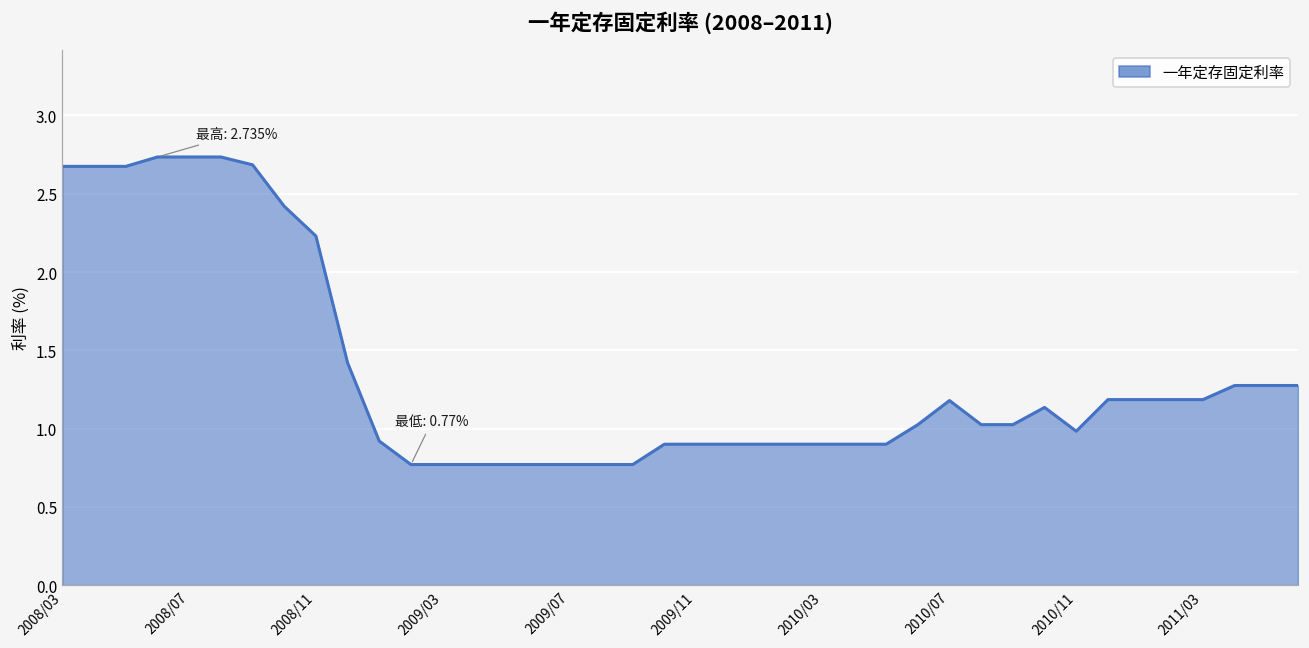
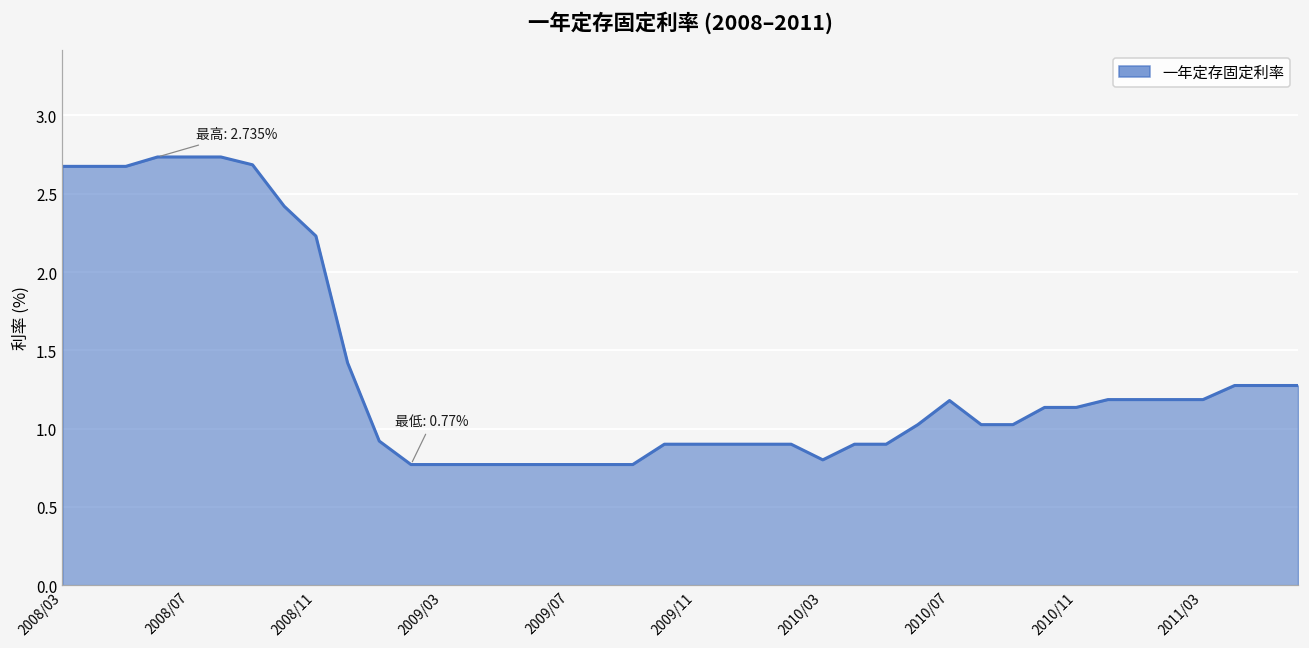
2010/03: 0.9 -> 0.8
2010/11: 0.98 -> 1.14
